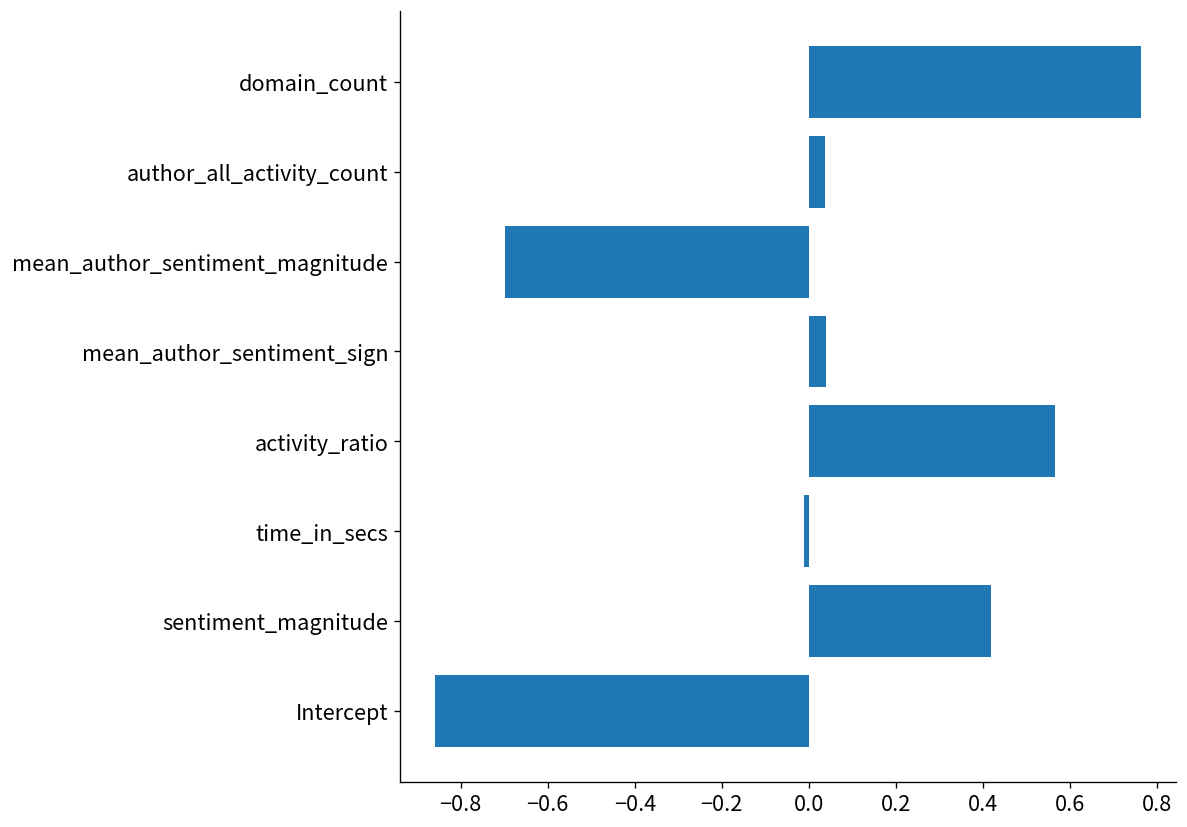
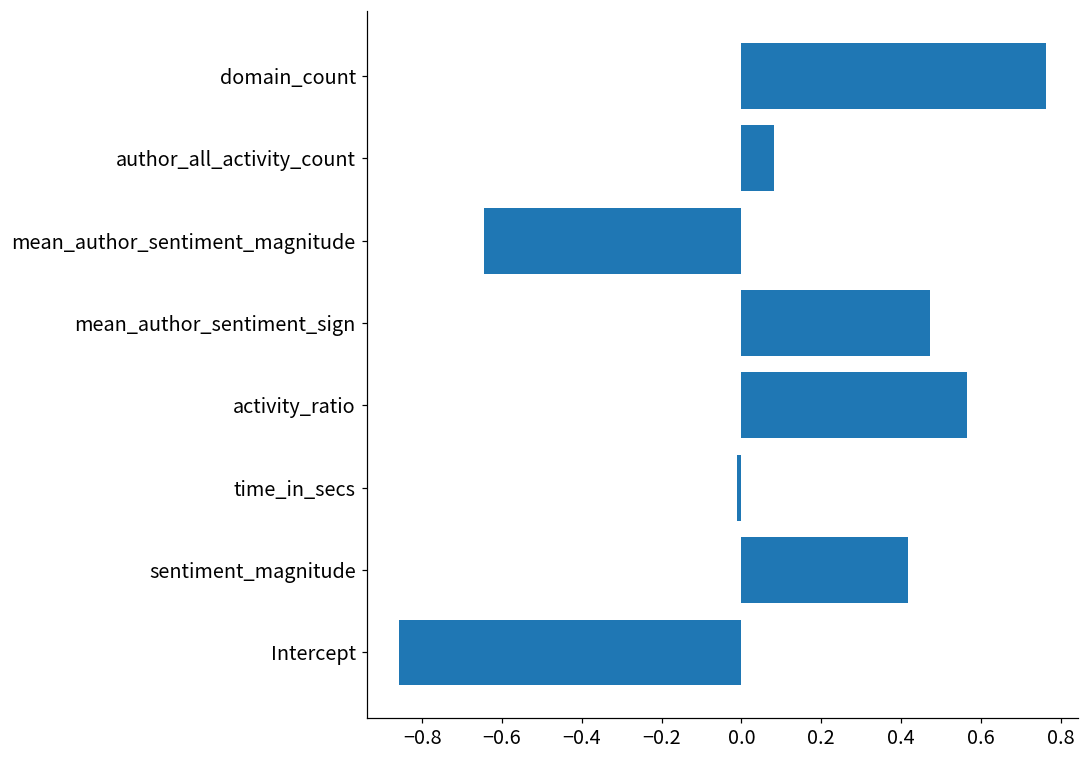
author_all_activity_count: 0.04 -> 0.08
mean_author_sentiment_magnitude: -0.70 -> -0.64
mean_author_sentiment_sign: 0.04 -> 0.47
